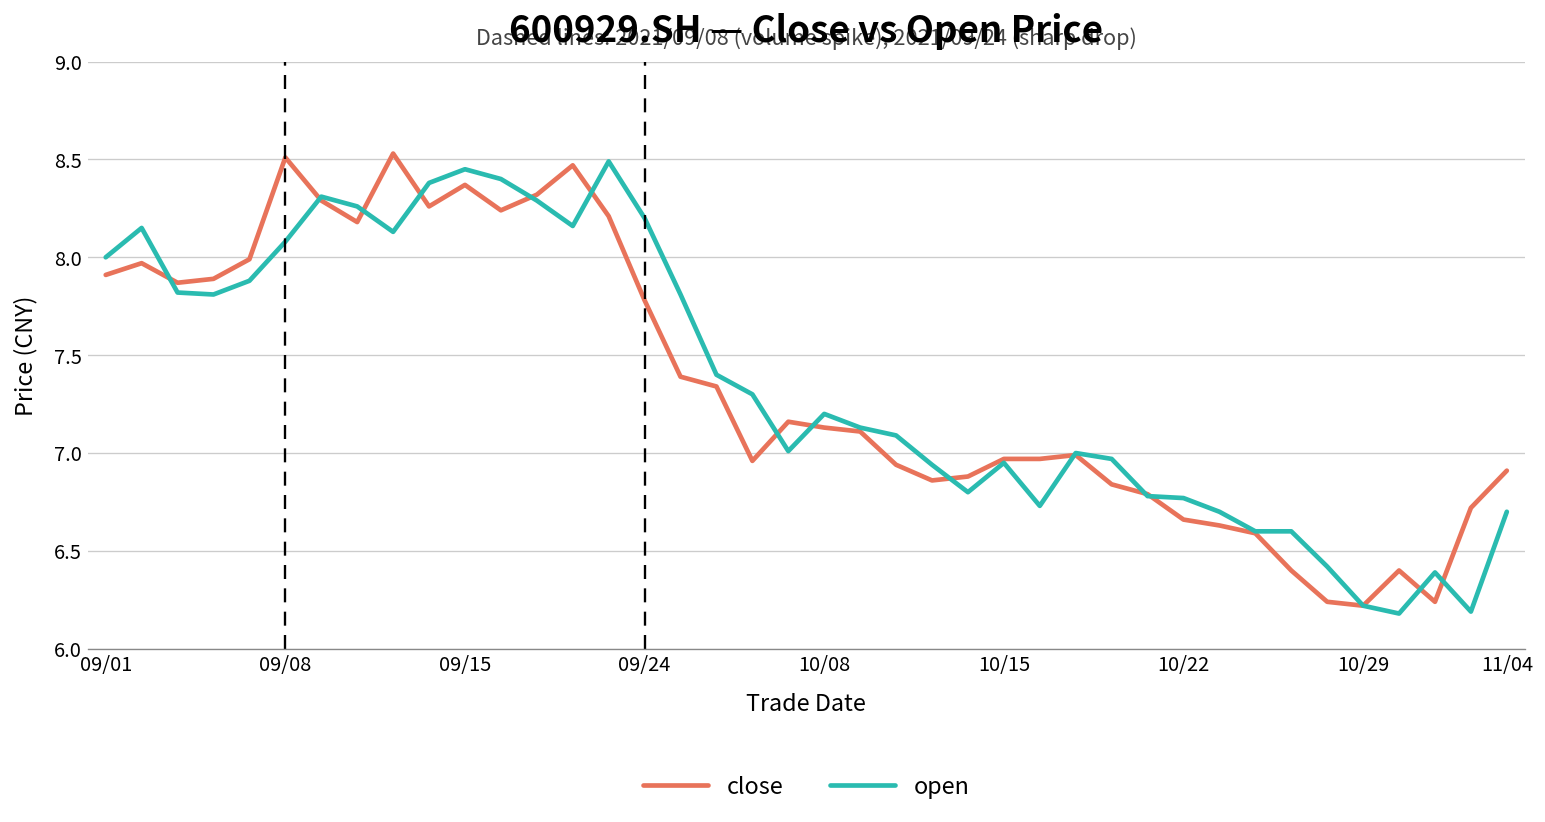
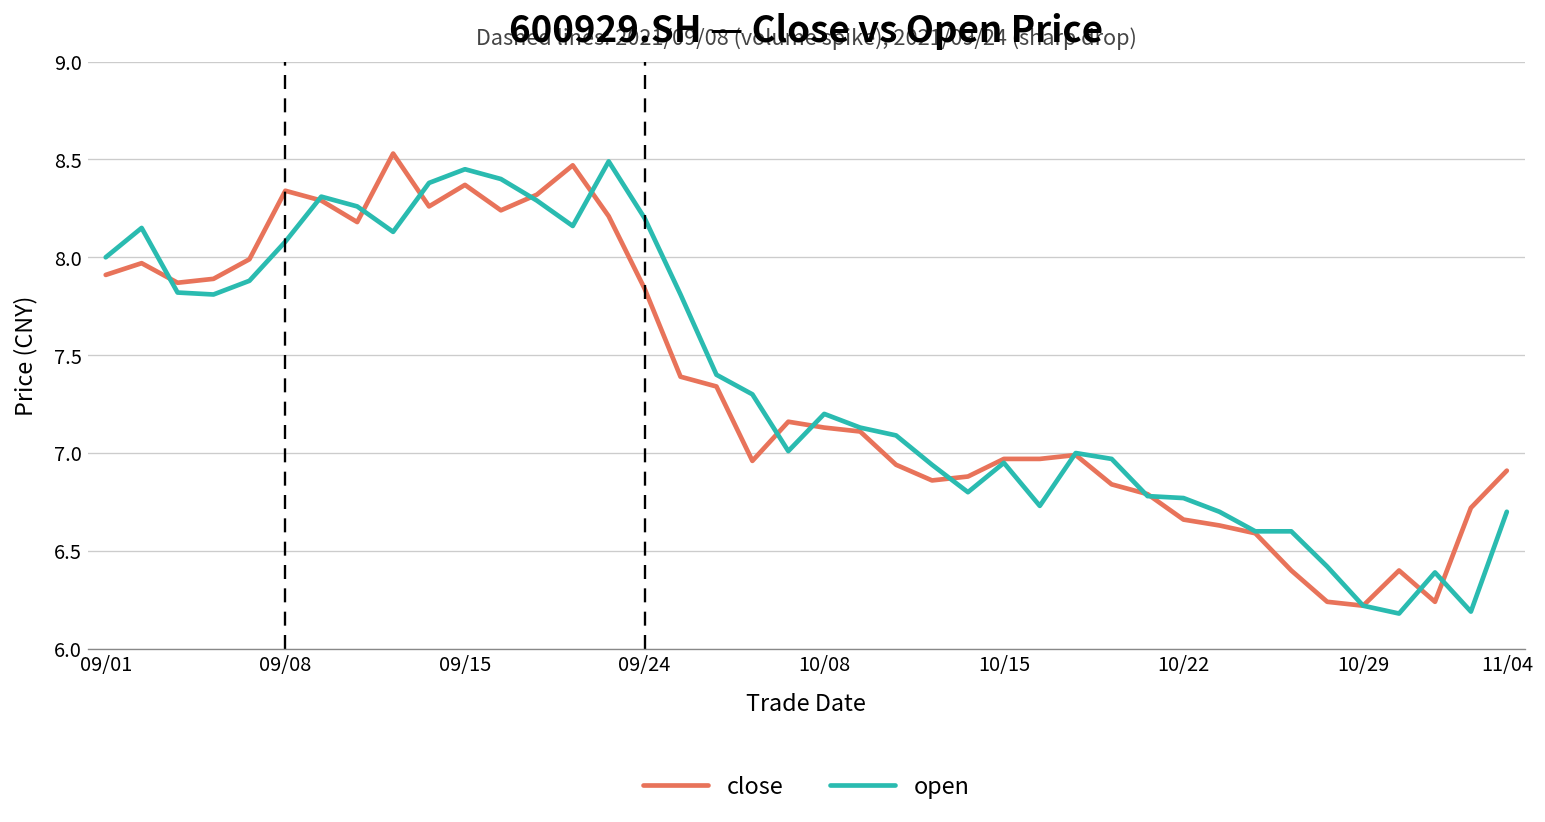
close, 09/08: 8.51 -> 8.34
close, 09/24: 7.78 -> 7.84
